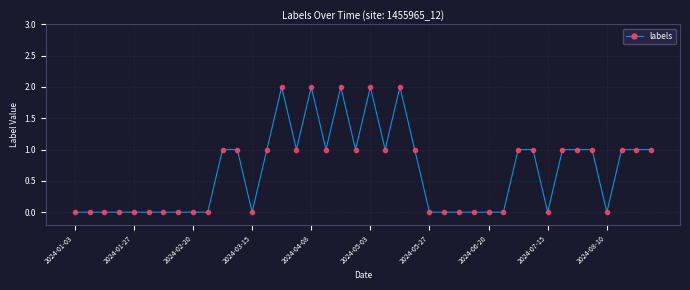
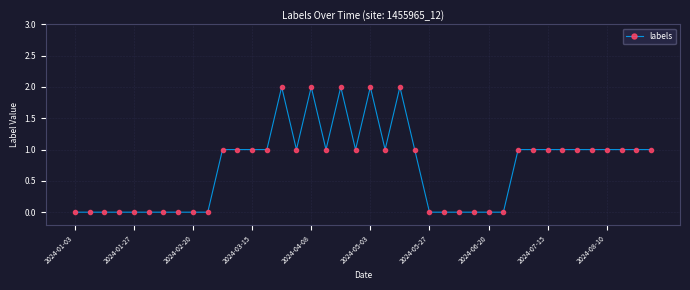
2024-03-15: 0 -> 1
2024-07-15: 0 -> 1
2024-08-10: 0 -> 1
